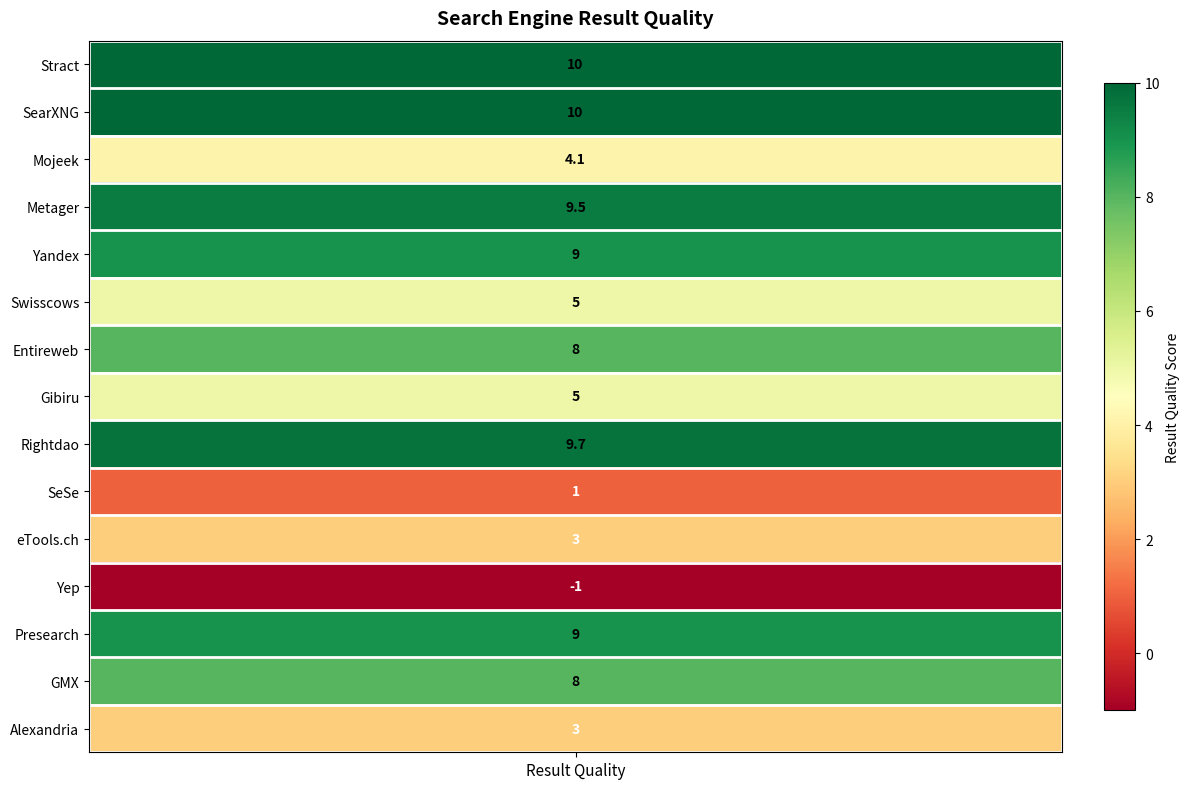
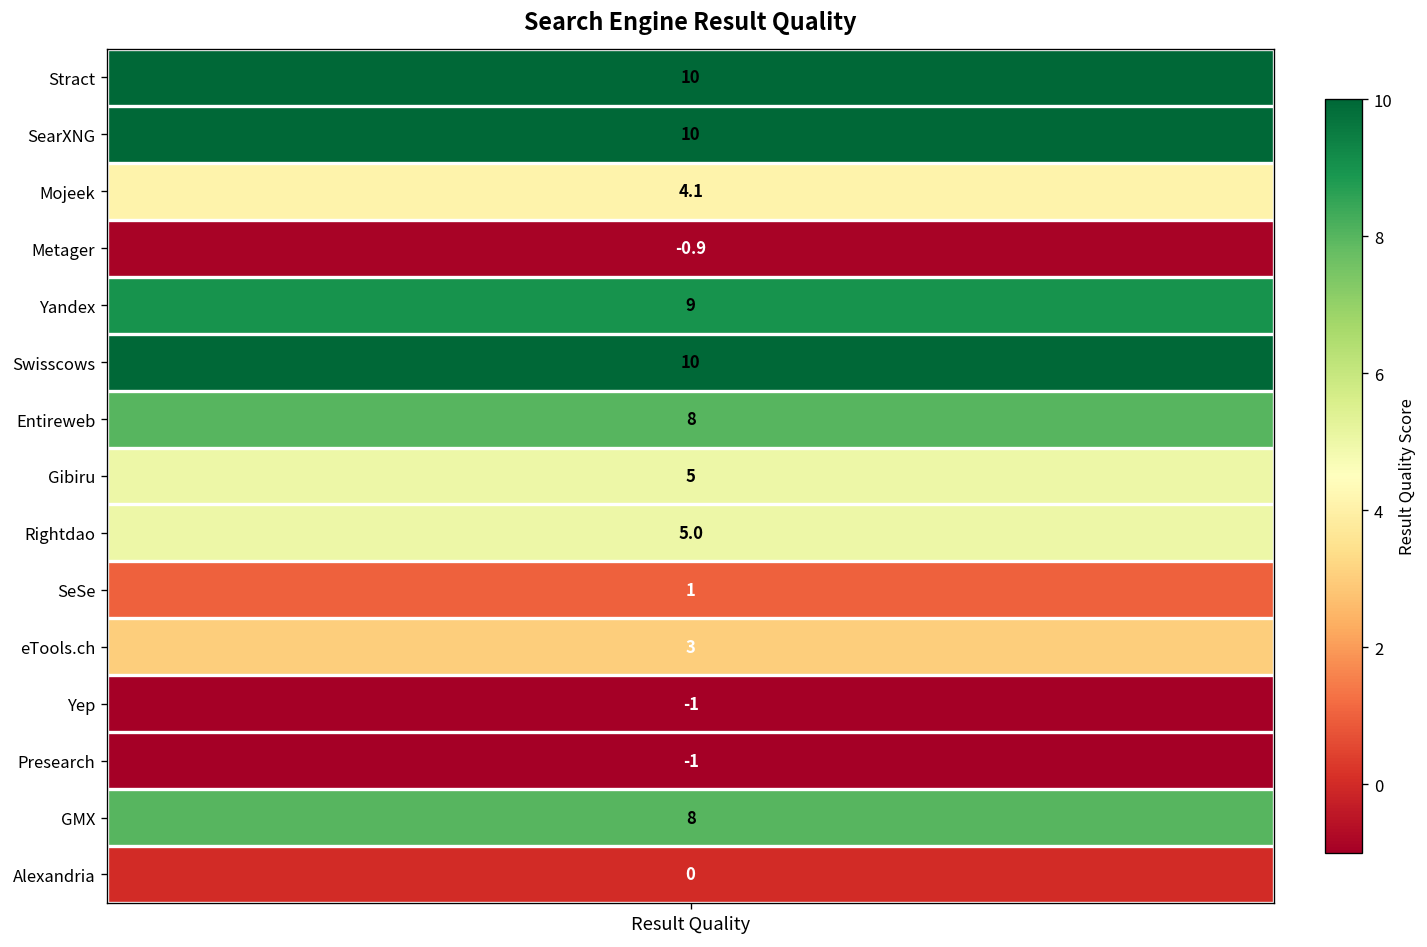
Metager, Result Quality: 9.5 -> -0.9
Swisscows, Result Quality: 5 -> 10
Rightdao, Result Quality: 9.7 -> 5.0
Presearch, Result Quality: 9 -> -1
Alexandria, Result Quality: 3 -> 0
